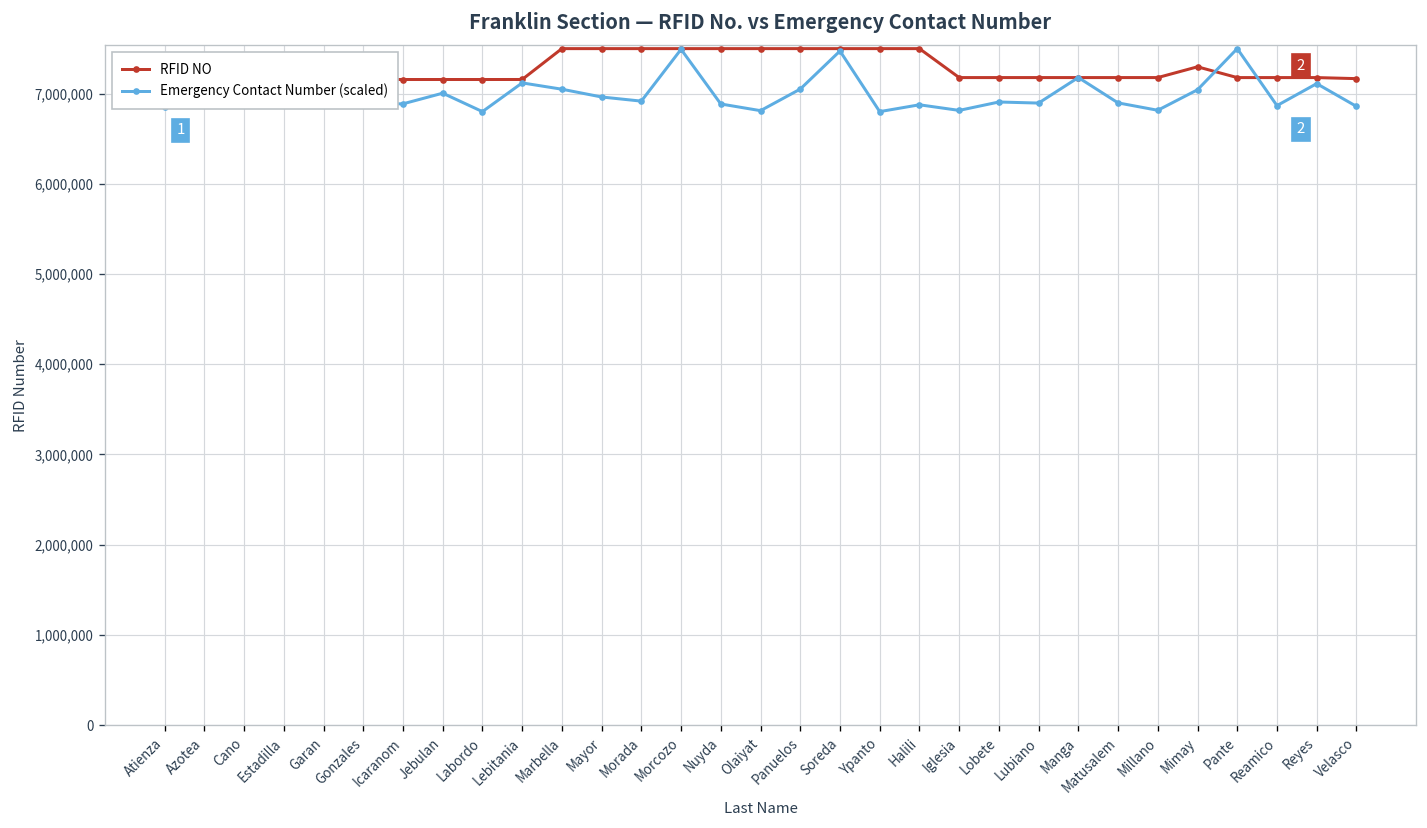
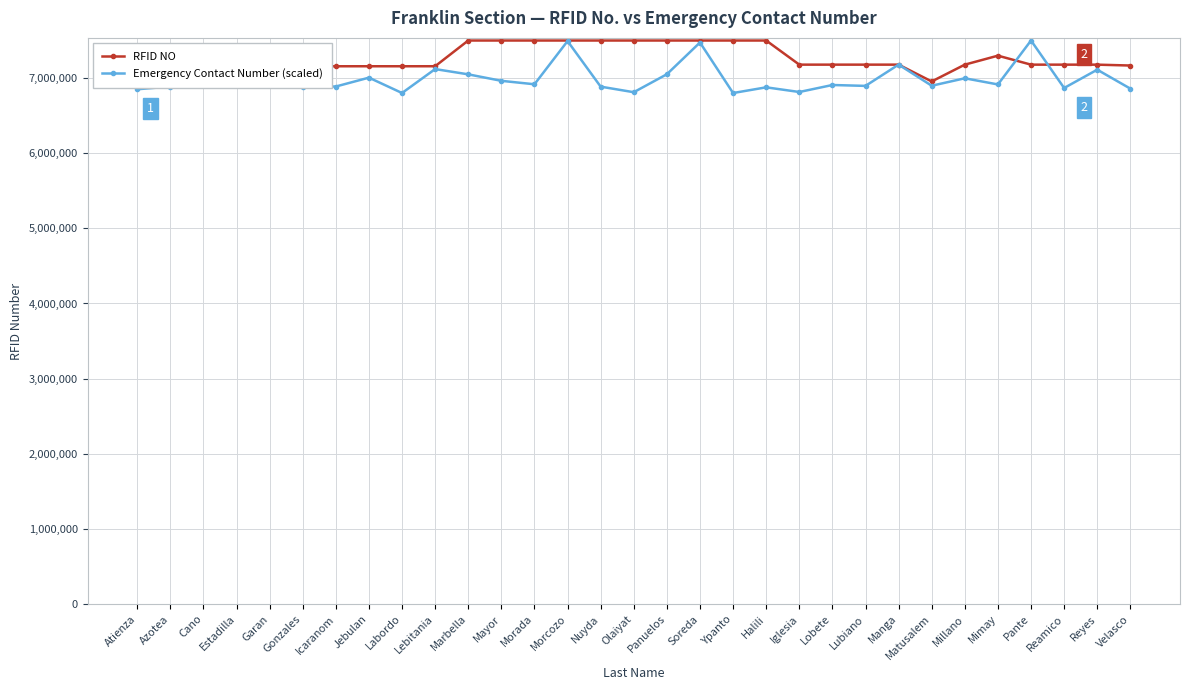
RFID NO, Matusalem: 7,200,000 -> 7,000,000
Emergency Contact Number (scaled), Millano: 6,800,000 -> 7,000,000
Emergency Contact Number (scaled), Mimay: 7,000,000 -> 6,900,000
